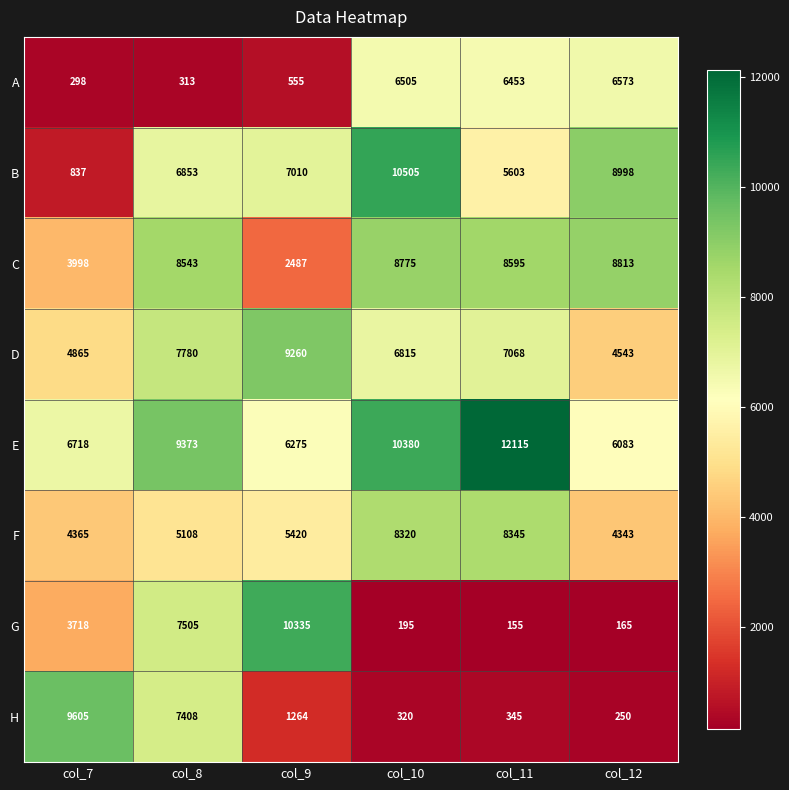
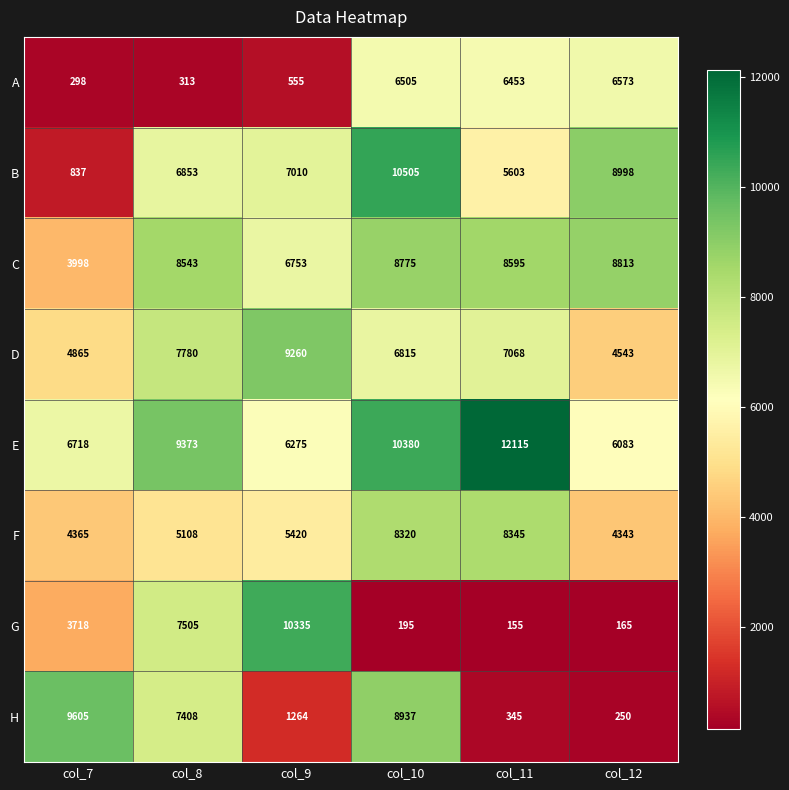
C, col_9: 2487 -> 6753
H, col_10: 320 -> 8937
